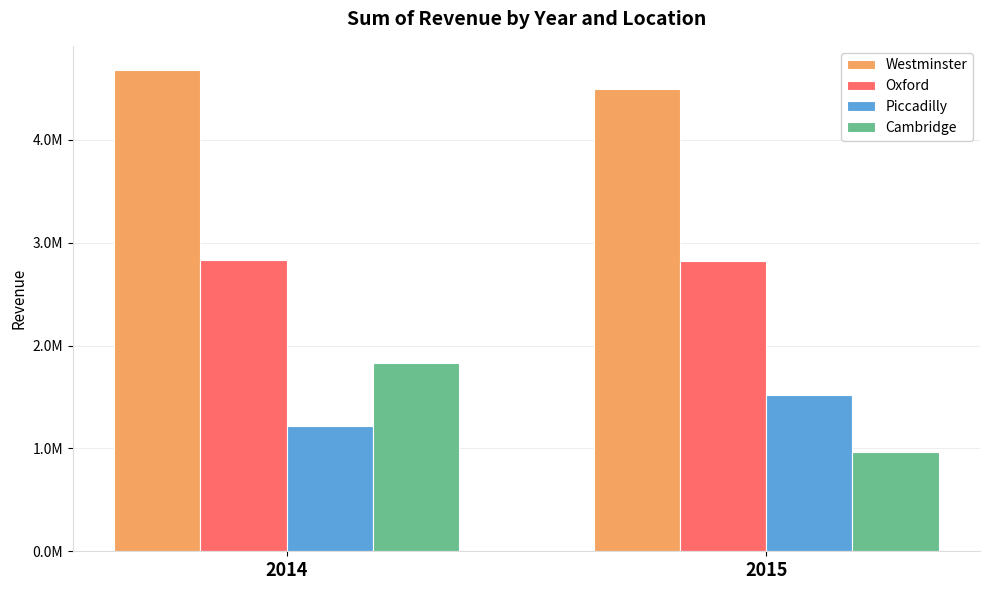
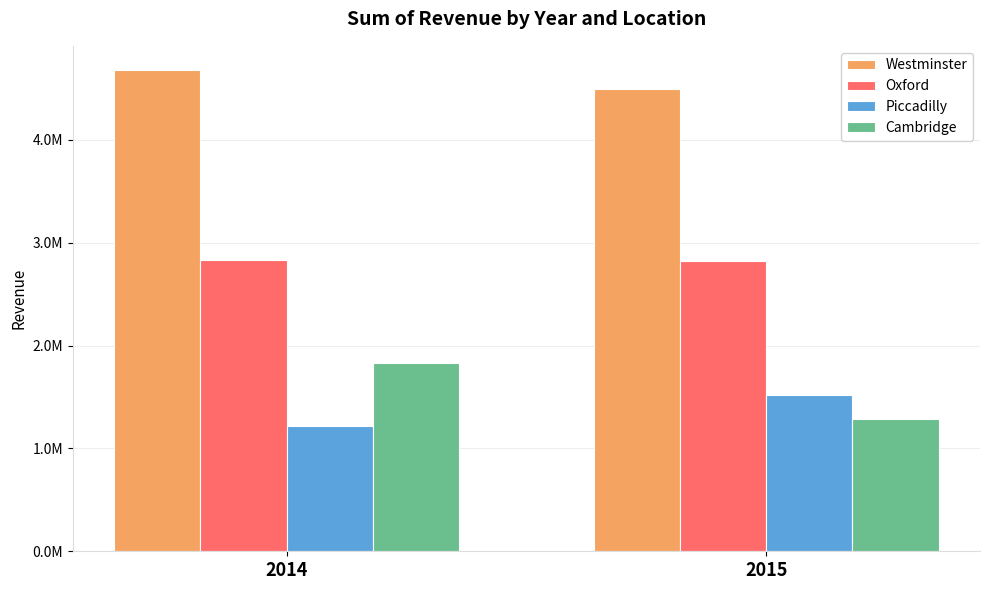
Cambridge, 2015: 970000 -> 1290000
